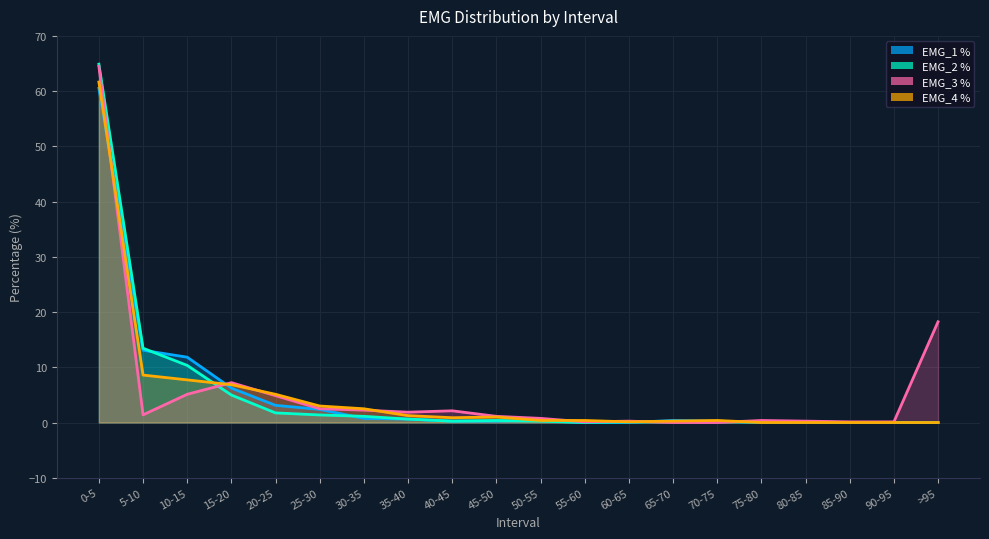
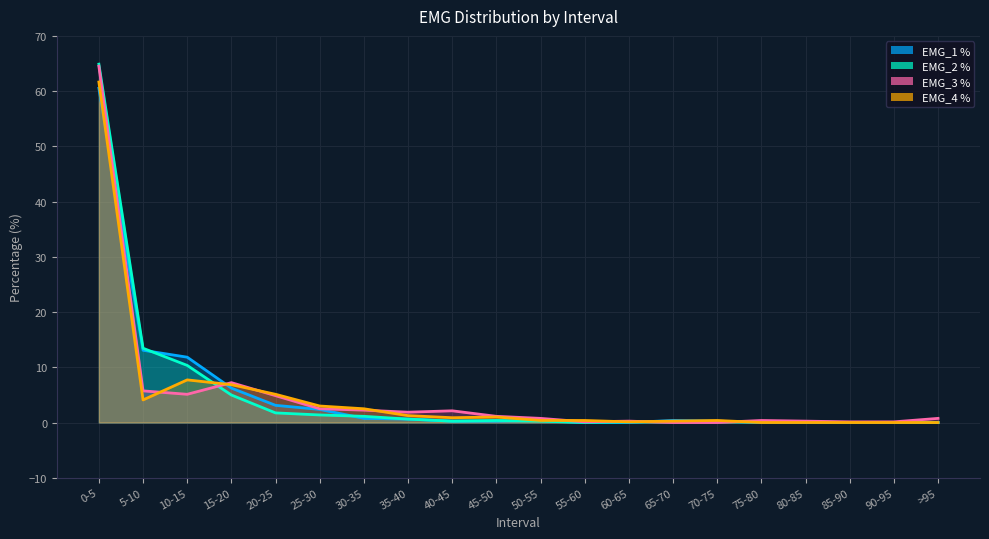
EMG_3 %, 5-10: 1 -> 6
EMG_4 %, 5-10: 9 -> 4
EMG_3 %, >95: 18 -> 1
